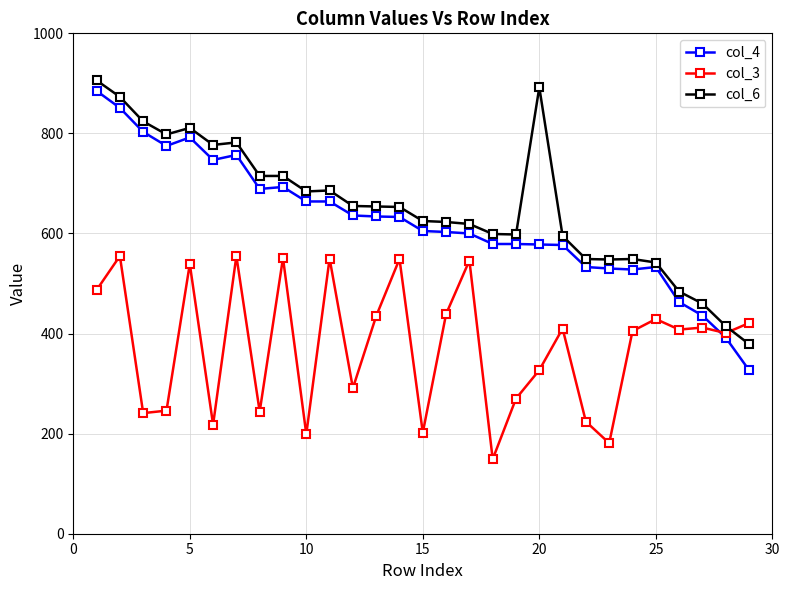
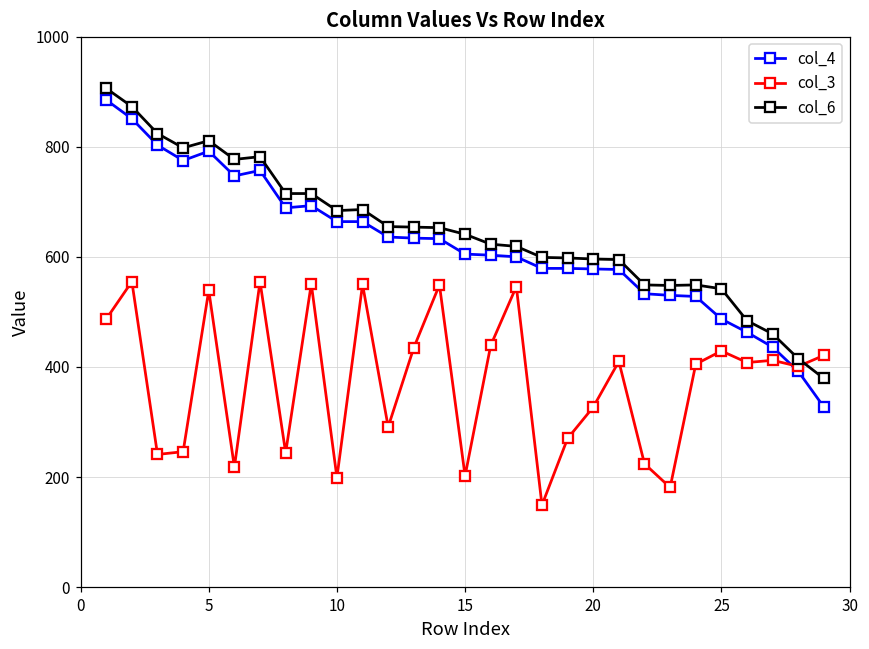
col_6, 15: 630 -> 640
col_6, 20: 890 -> 600
col_4, 25: 530 -> 490
